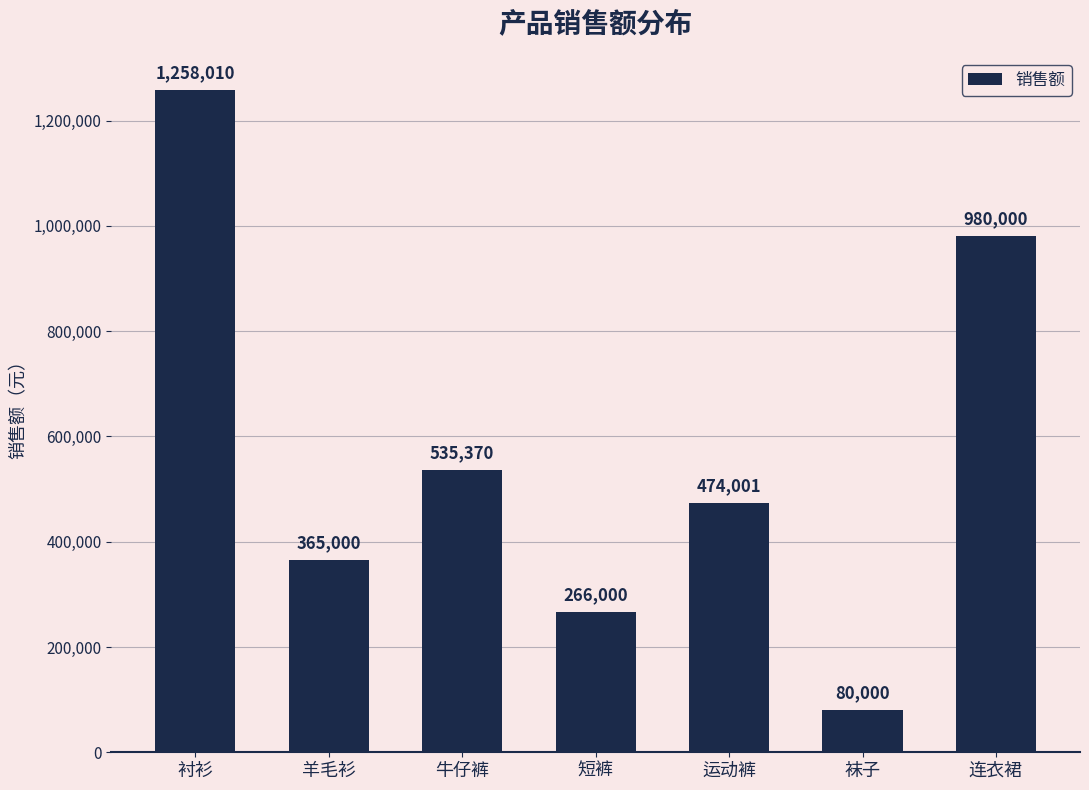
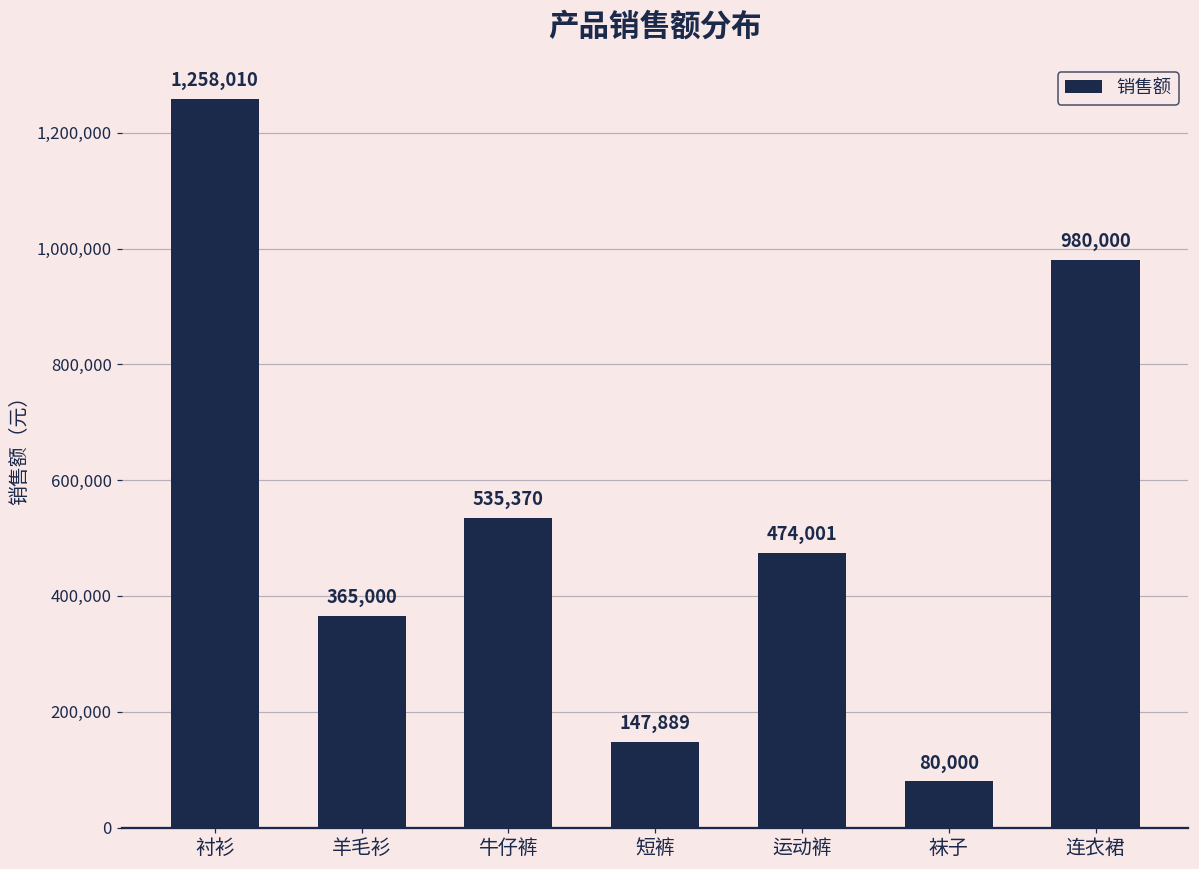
短裤: 266,000 -> 147,889
